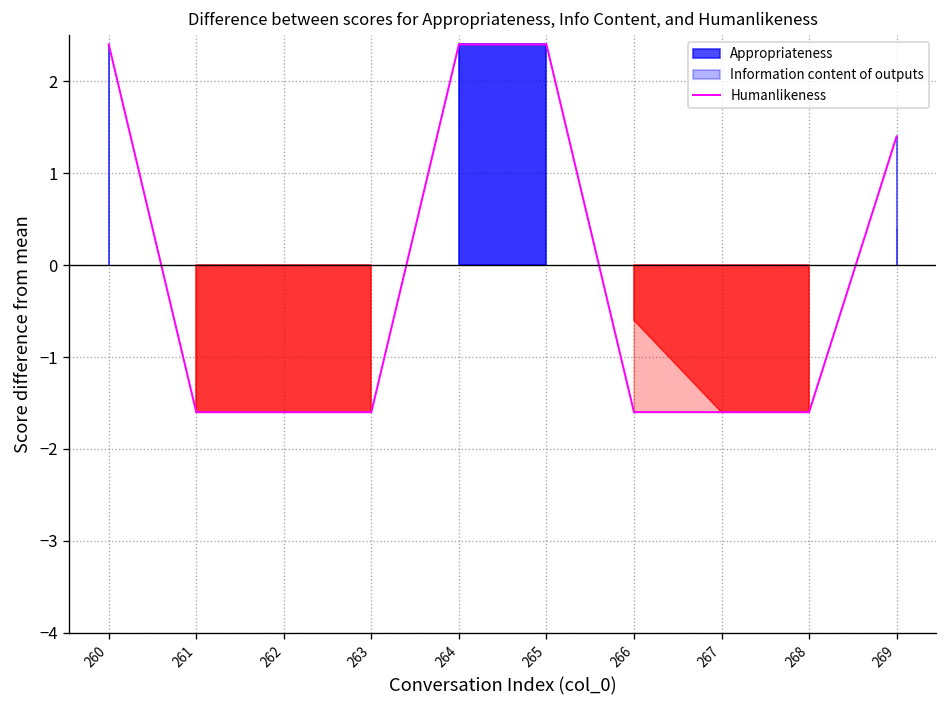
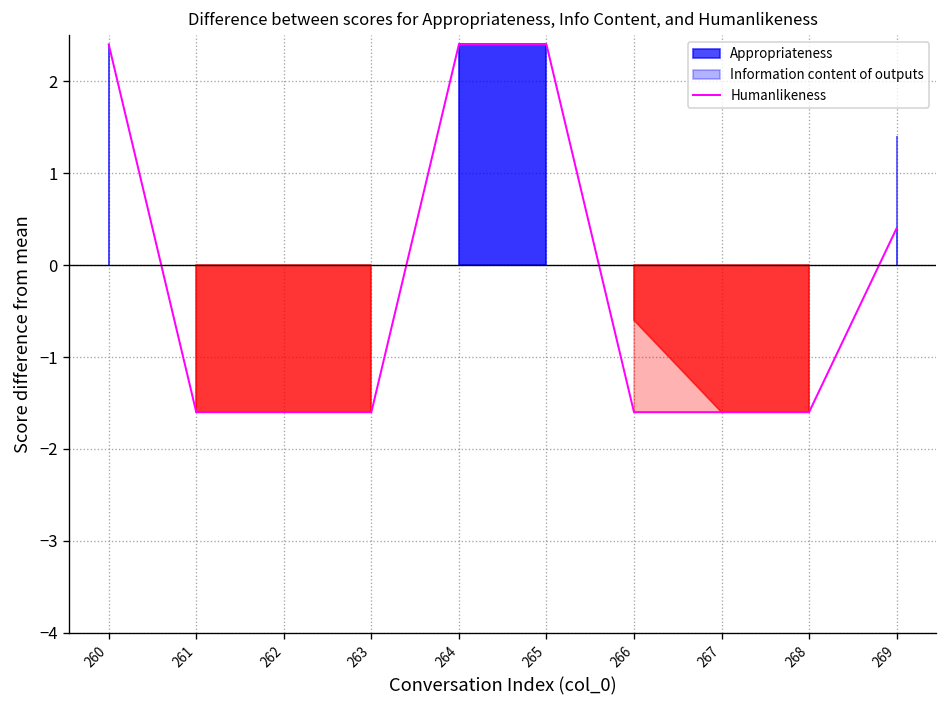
269: 1.4 -> 0.4
